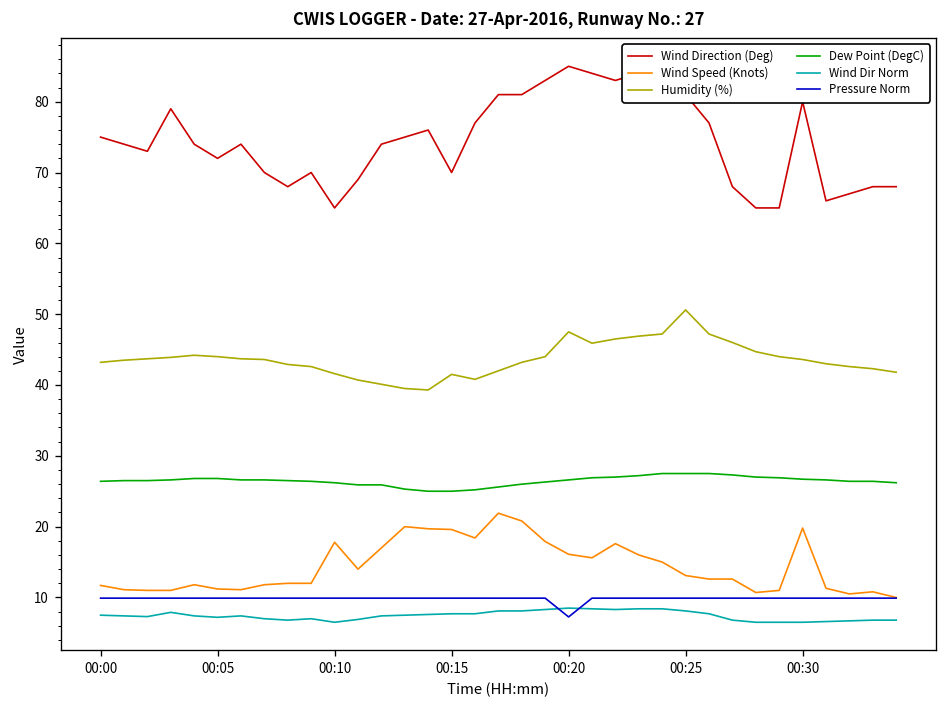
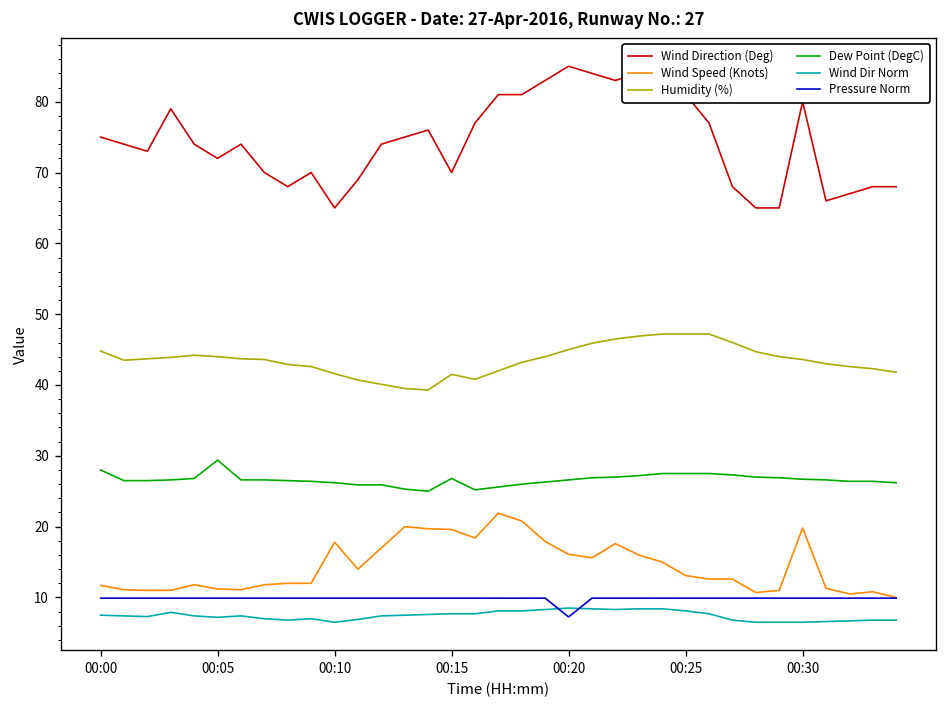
Humidity (%), 00:00: 43 -> 45
Dew Point (DegC), 00:00: 26 -> 28
Dew Point (DegC), 00:05: 27 -> 29
Dew Point (DegC), 00:15: 25 -> 27
Humidity (%), 00:20: 48 -> 45
Humidity (%), 00:25: 51 -> 47
